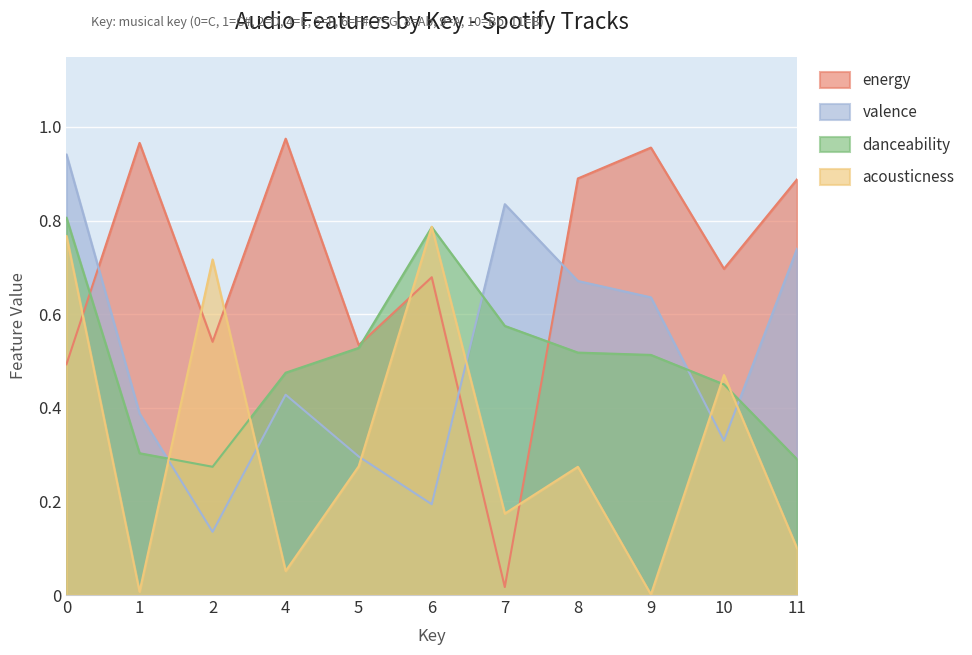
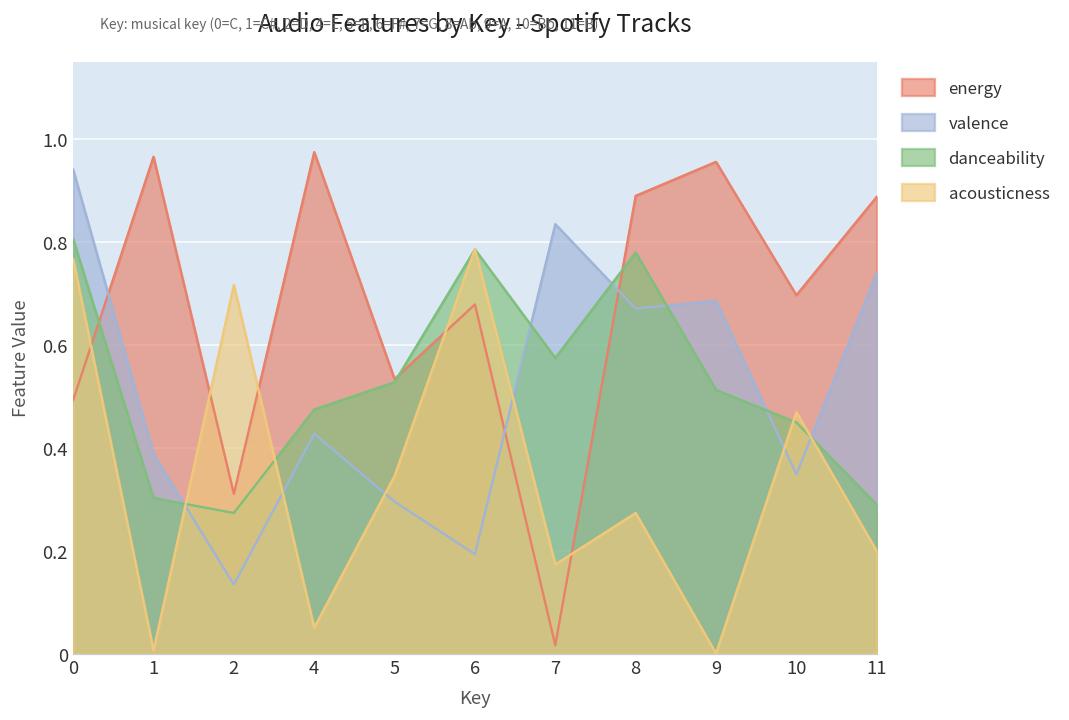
energy, 2: 0.54 -> 0.31
acousticness, 5: 0.28 -> 0.35
danceability, 8: 0.52 -> 0.78
valence, 9: 0.64 -> 0.69
valence, 10: 0.33 -> 0.35
acousticness, 11: 0.1 -> 0.2
